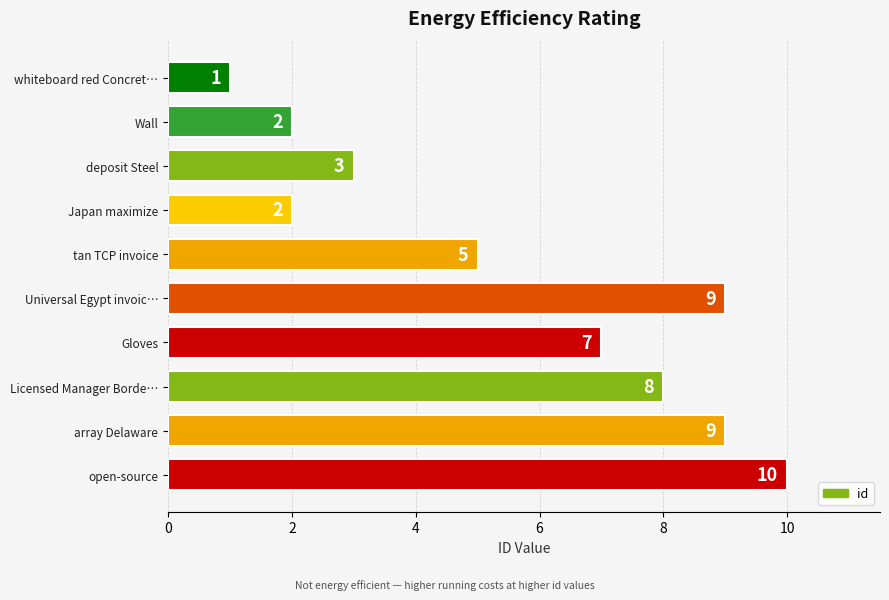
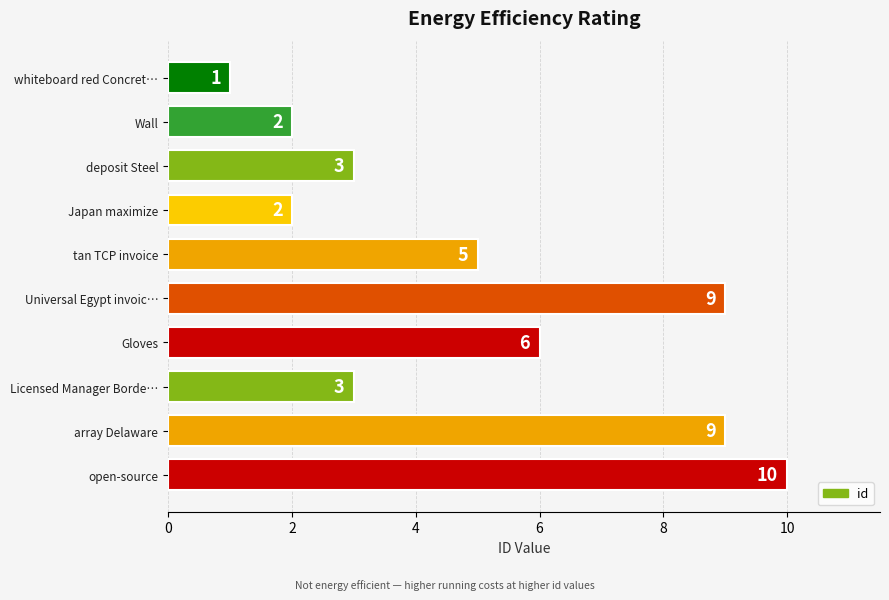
Gloves: 7 -> 6
Licensed Manager Borde…: 8 -> 3
